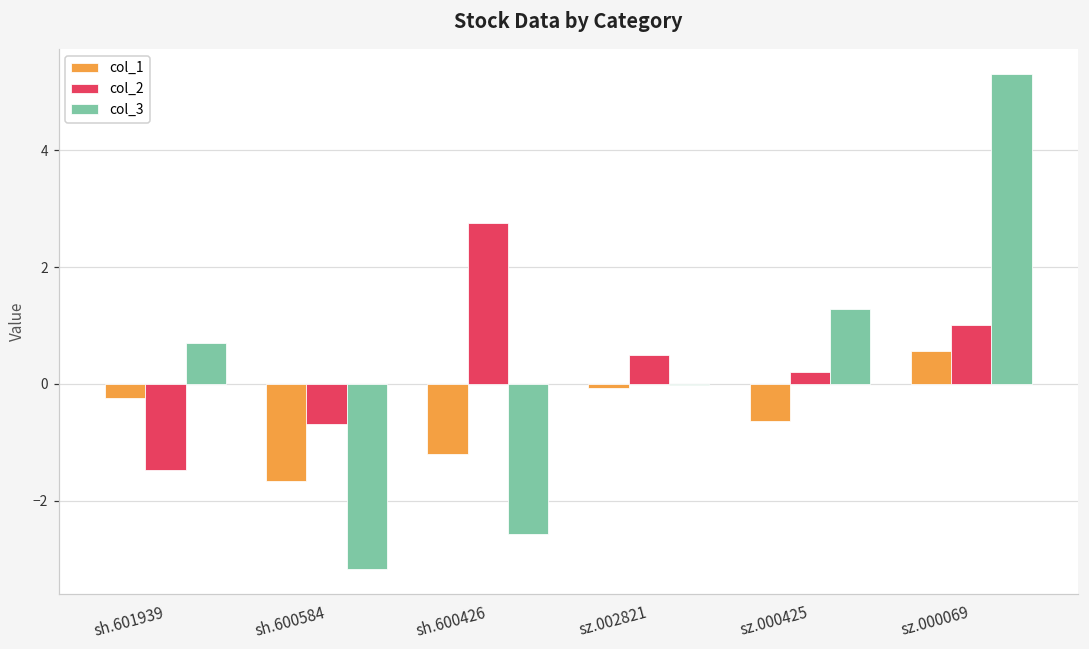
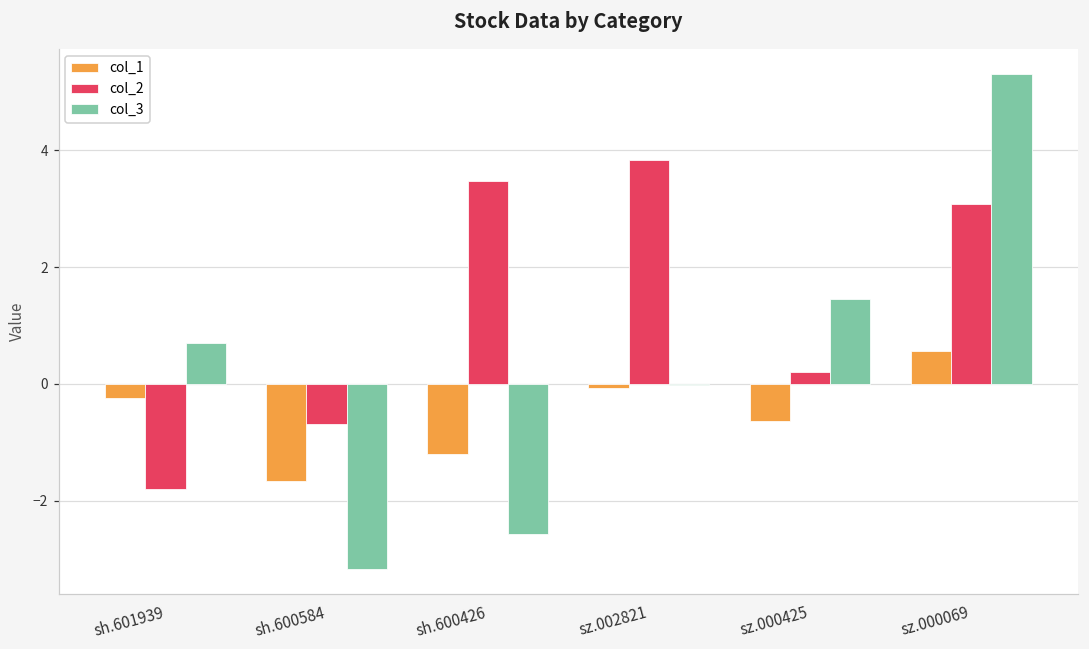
col_2, sh.601939: -1.5 -> -1.8
col_2, sh.600426: 2.7 -> 3.5
col_2, sz.002821: 0.5 -> 3.8
col_3, sz.000425: 1.3 -> 1.5
col_2, sz.000069: 1.0 -> 3.1
